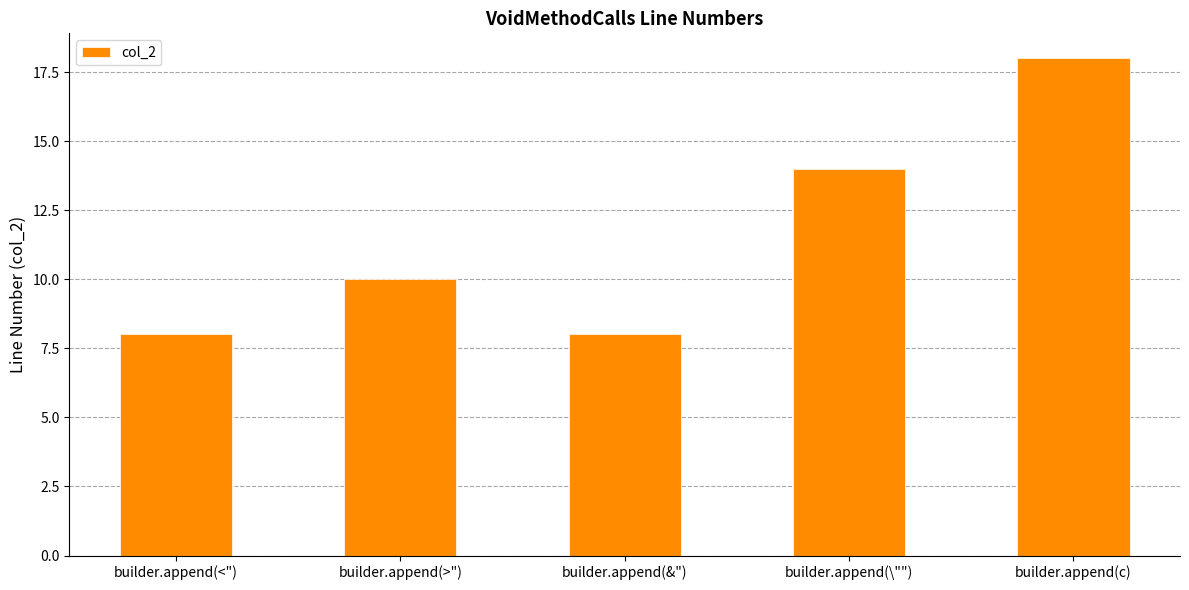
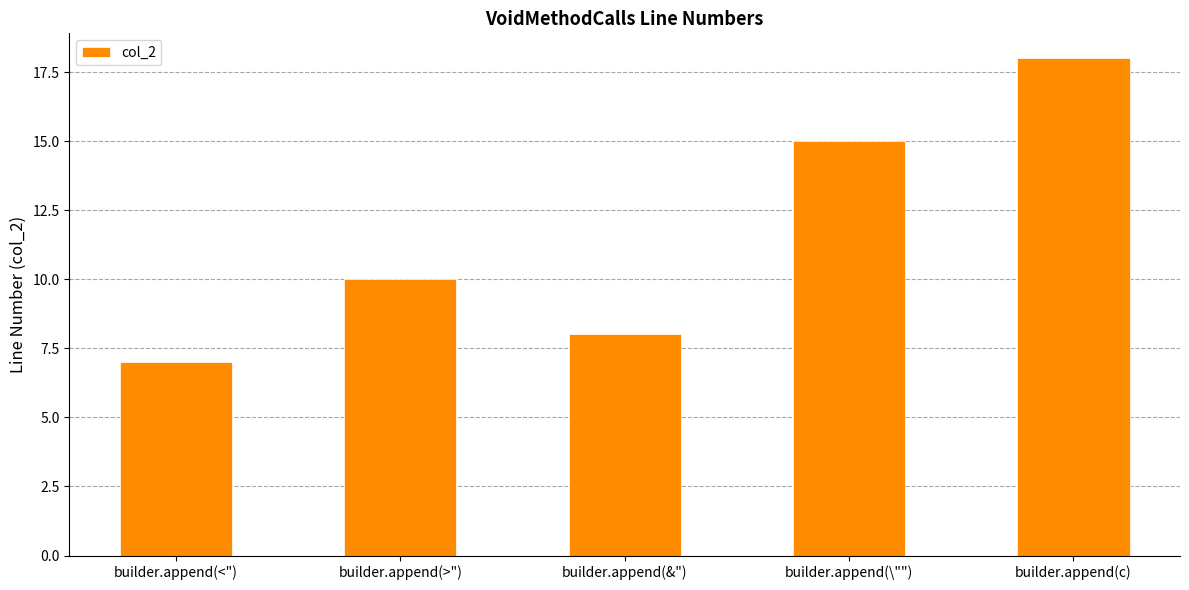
builder.append(<"): 8 -> 7
builder.append(\""): 14 -> 15
